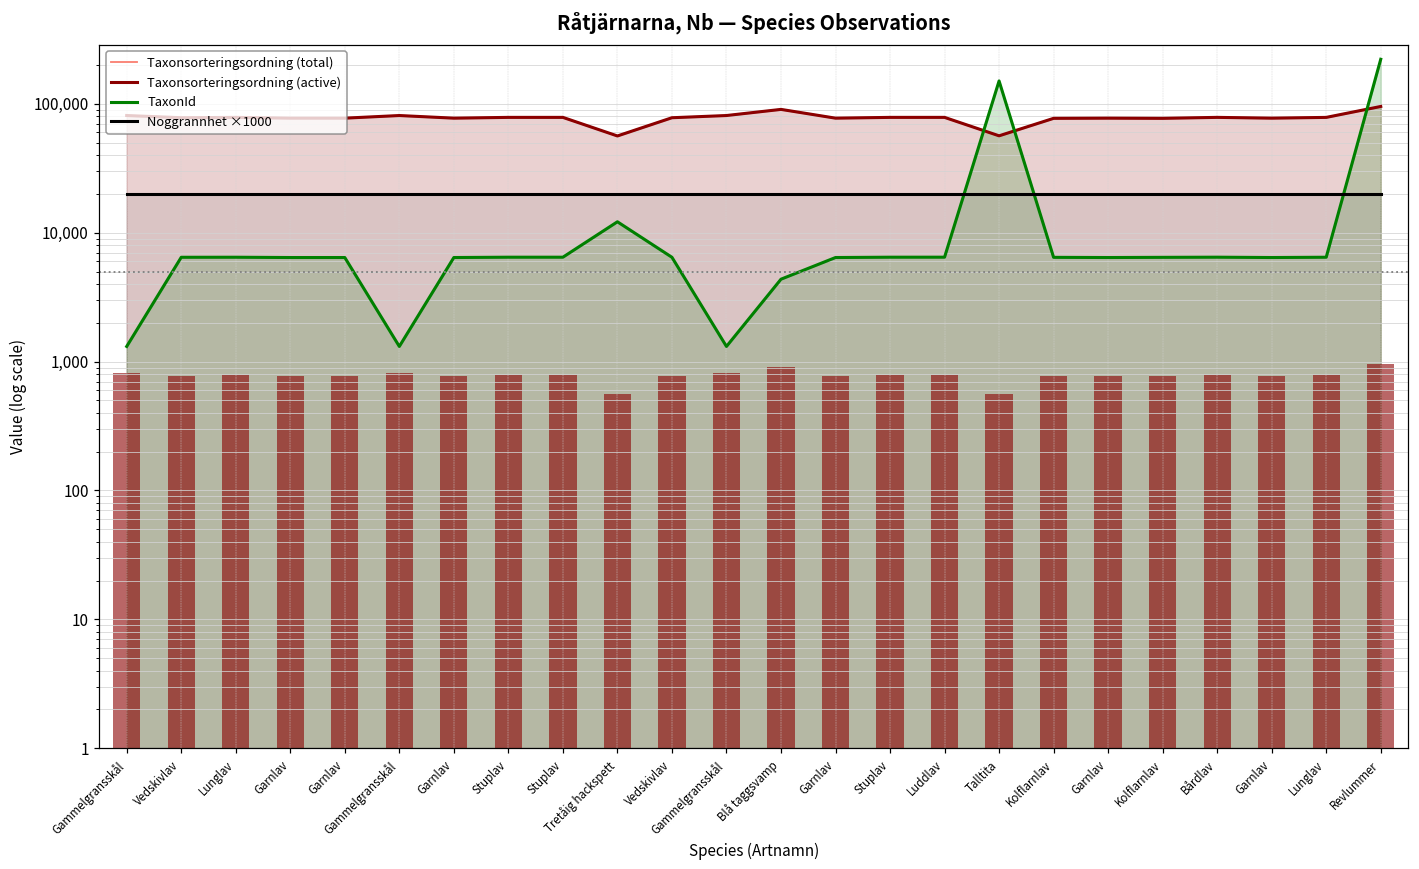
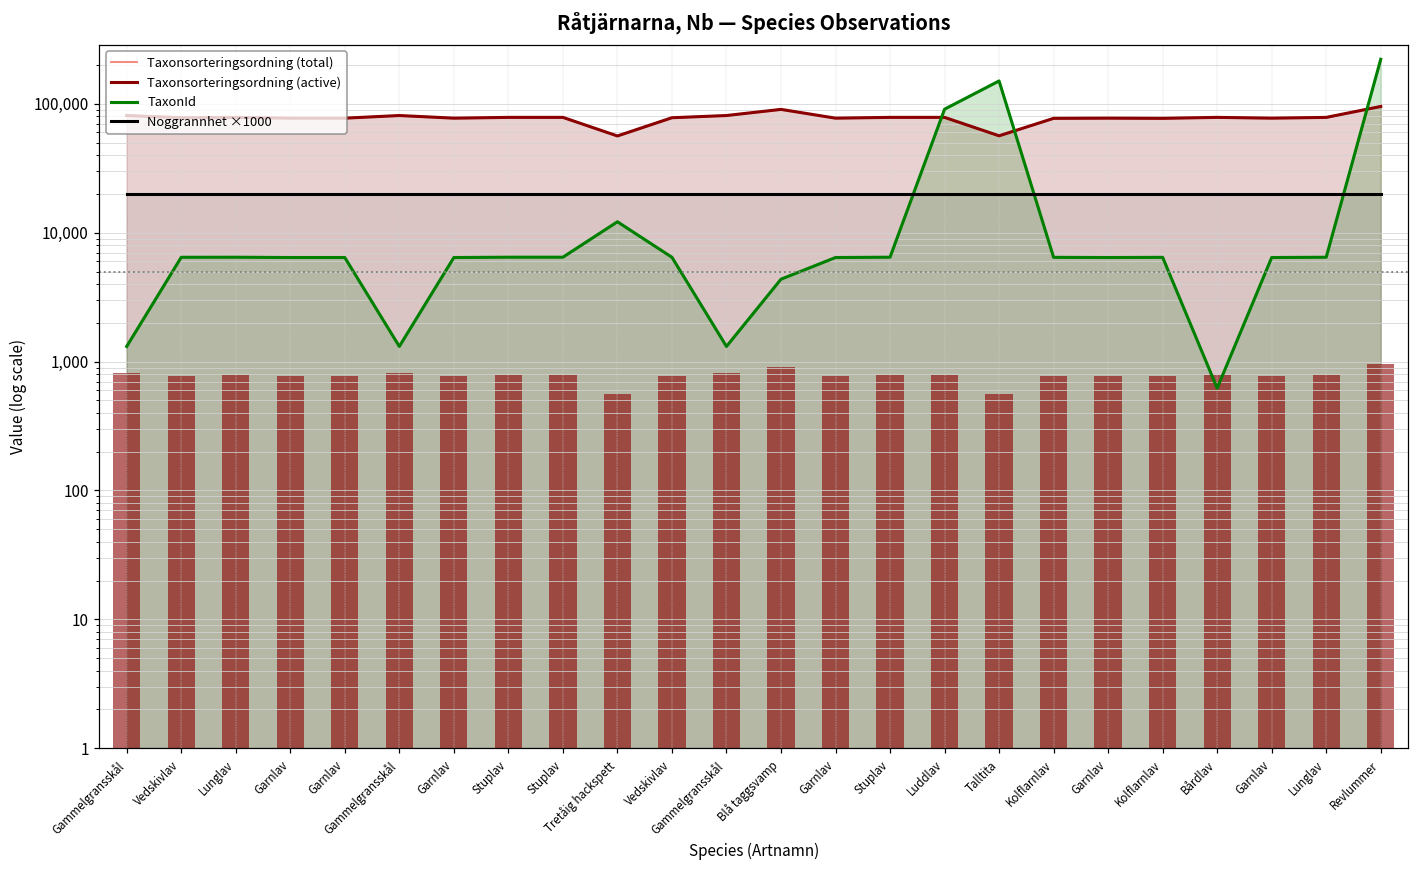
TaxonId, Luddlav: 6,000 -> 90,000
TaxonId, Bårdlav: 6,000 -> 600
